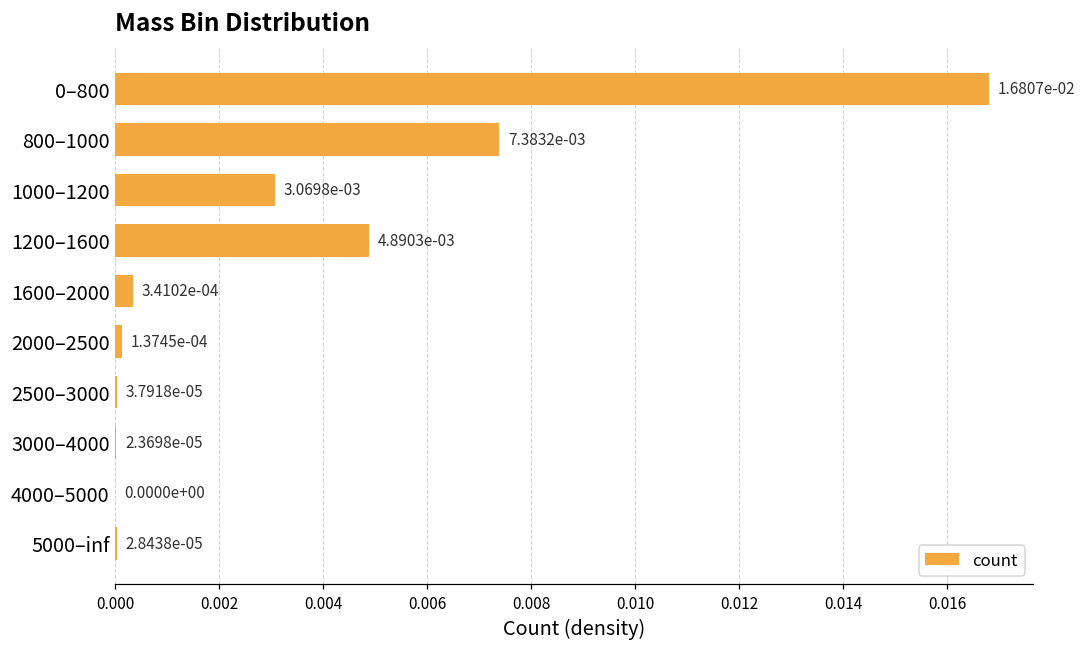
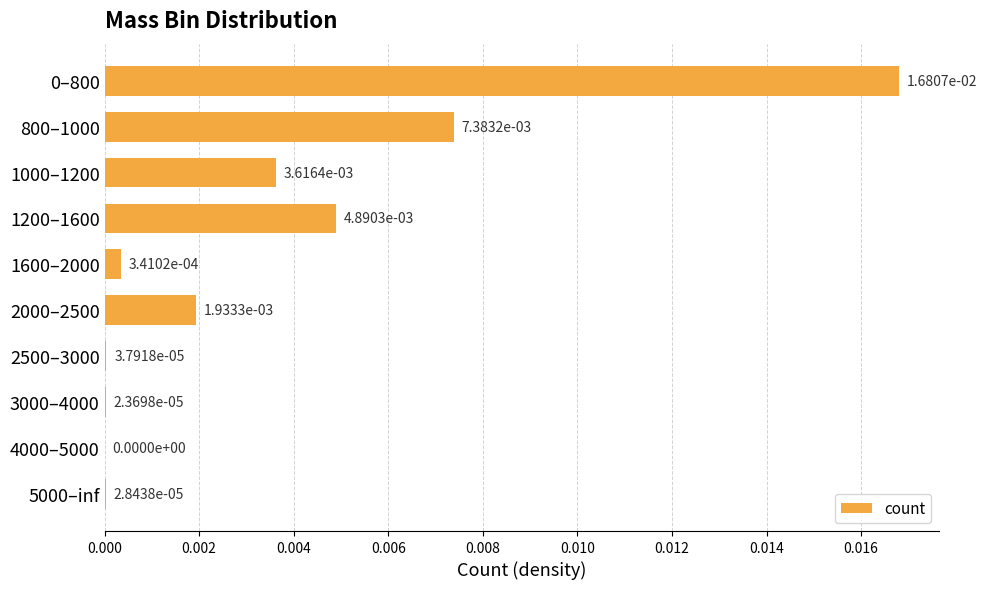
1000–1200: 3.0698e-03 -> 3.6164e-03
2000–2500: 1.3745e-04 -> 1.9333e-03
